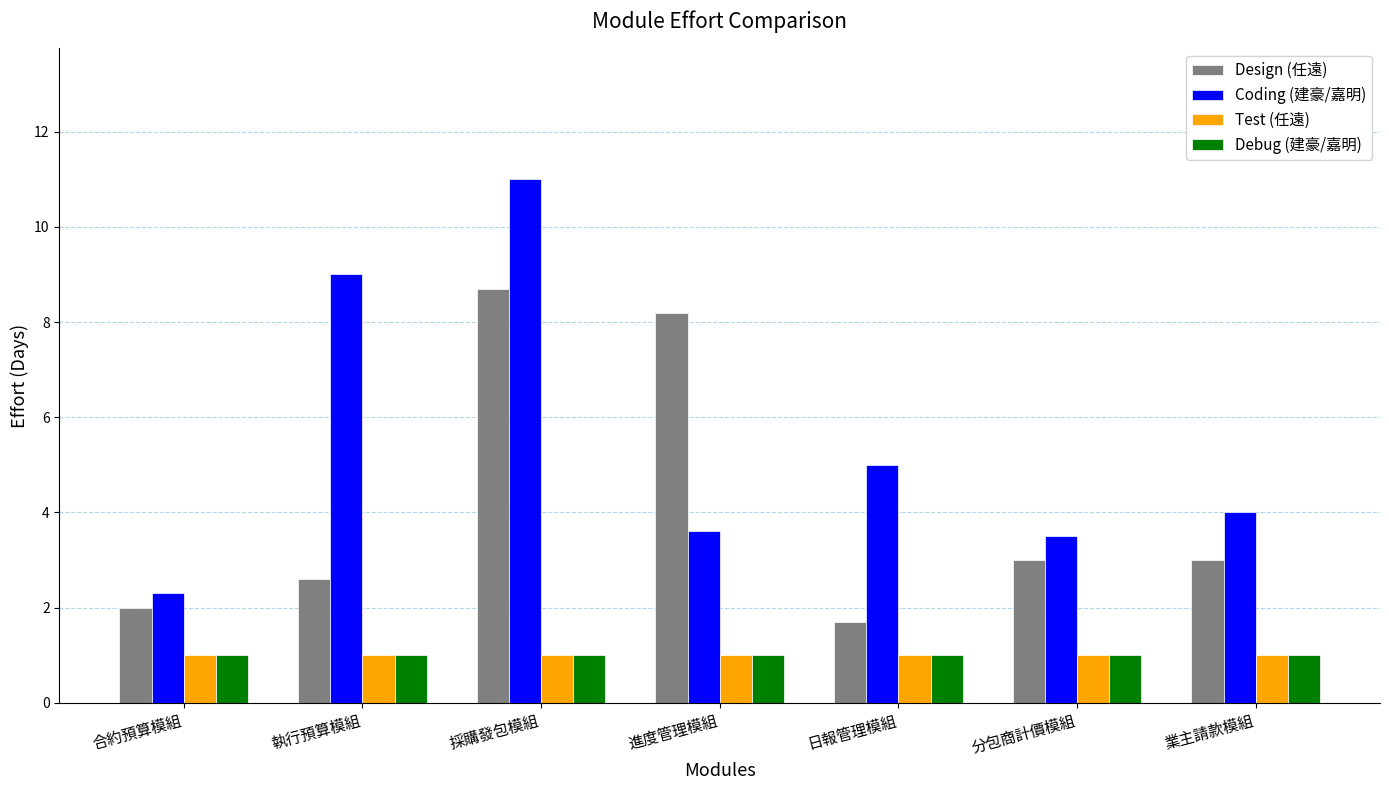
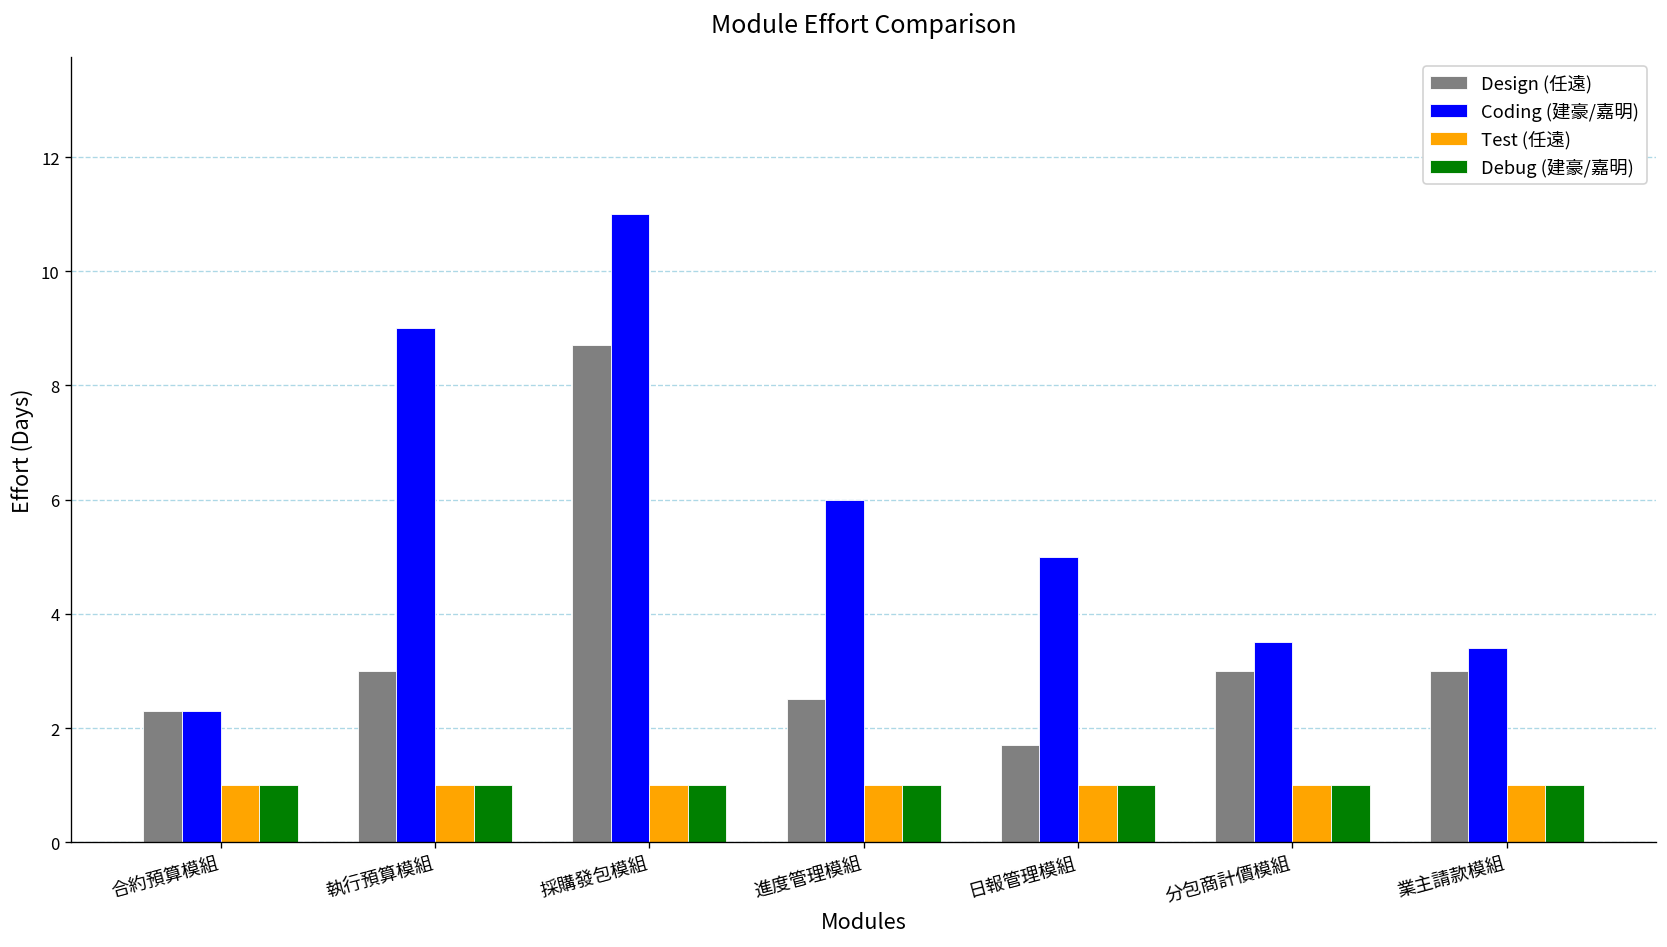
Design (任遠), 合約預算模組: 2.0 -> 2.3
Design (任遠), 執行預算模組: 2.6 -> 3.0
Design (任遠), 進度管理模組: 8.2 -> 2.5
Coding (建豪/嘉明), 進度管理模組: 3.6 -> 6.0
Coding (建豪/嘉明), 業主請款模組: 4.0 -> 3.4
